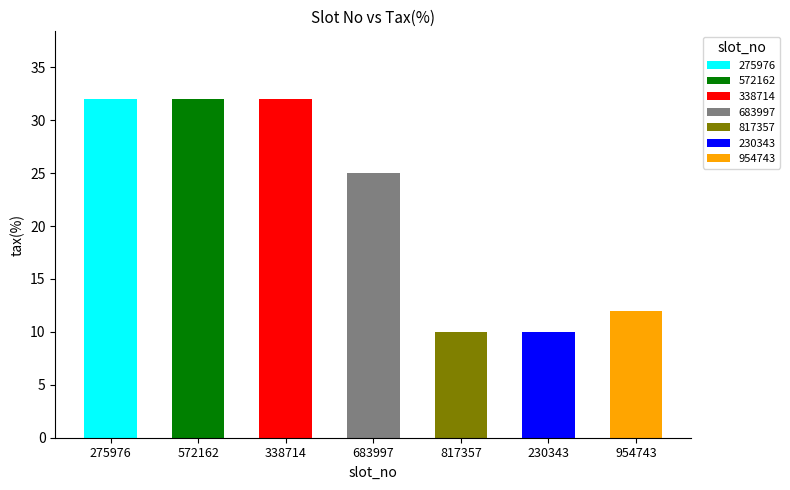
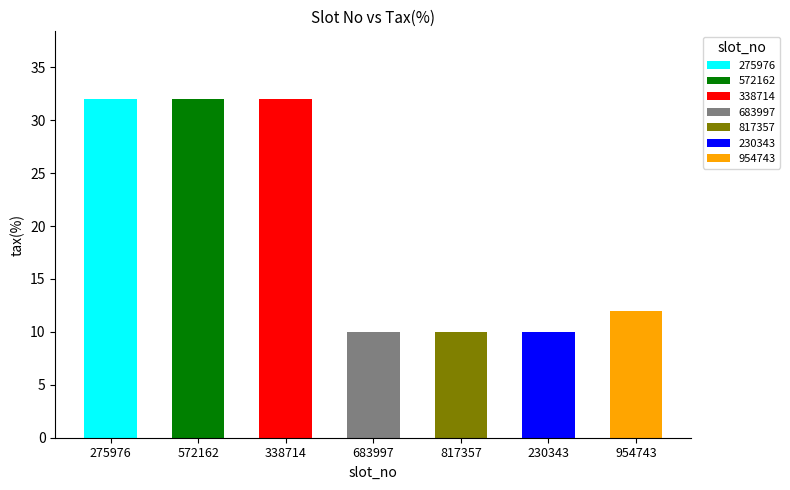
683997: 25 -> 10
